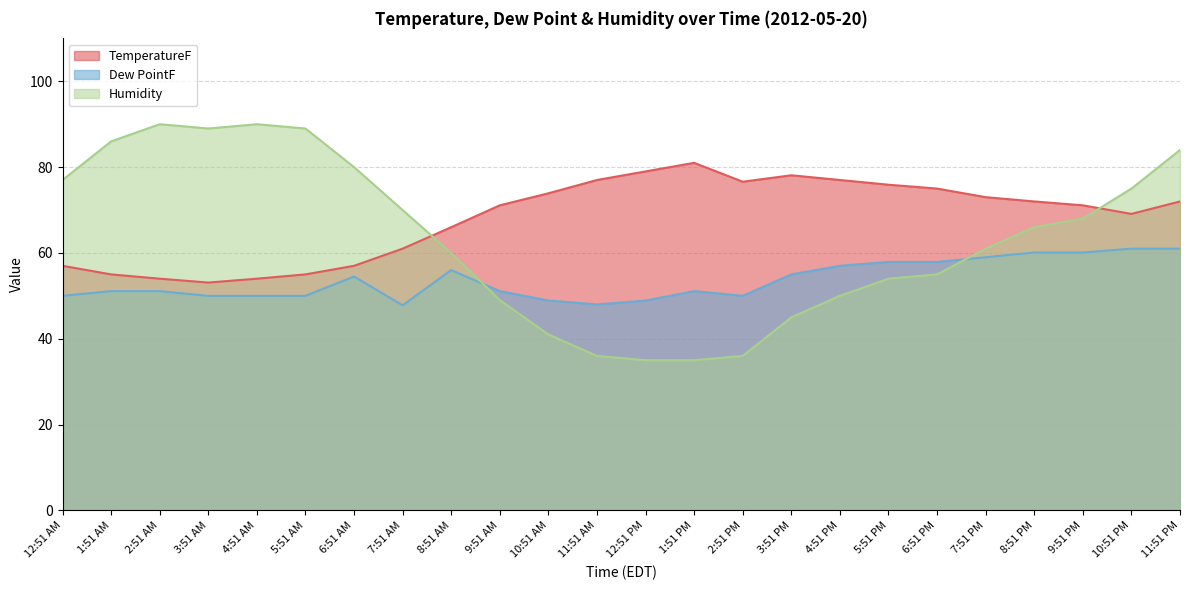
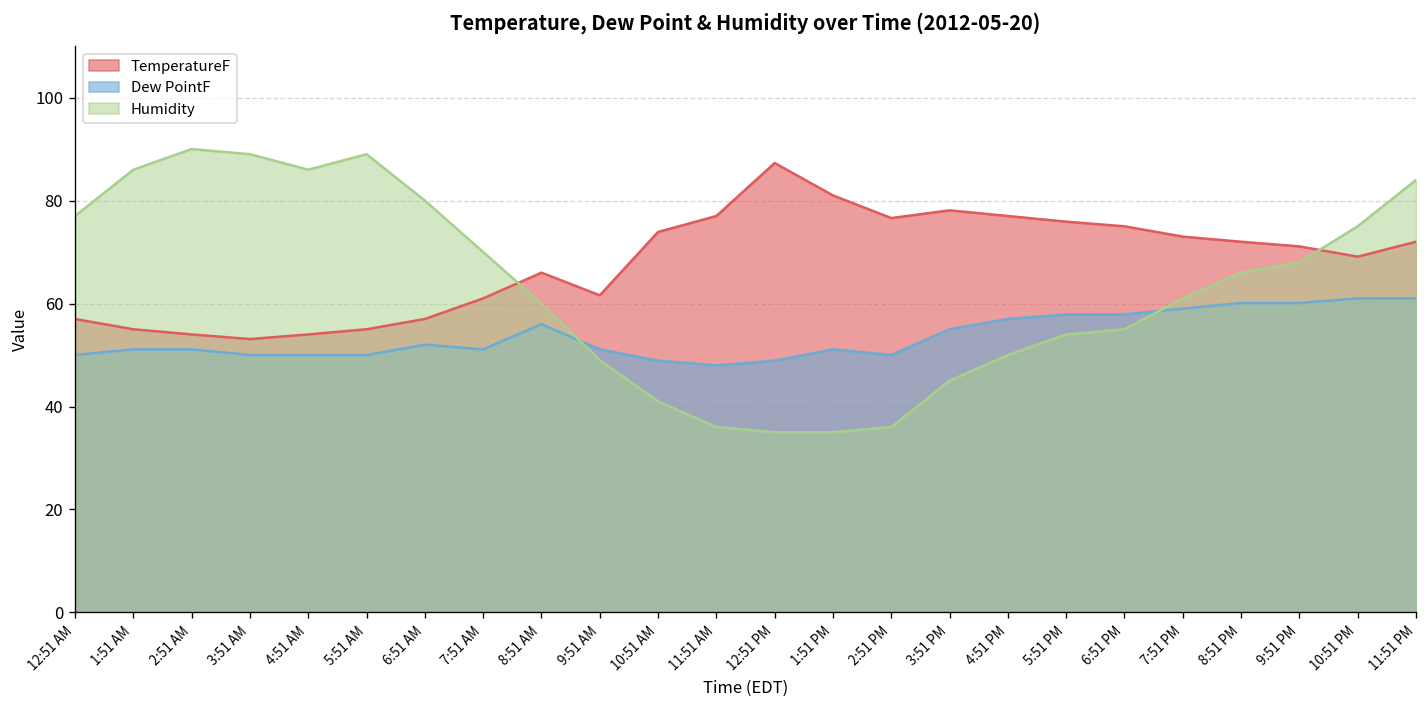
Humidity, 4:51 AM: 90 -> 86
Dew PointF, 6:51 AM: 55 -> 52
Dew PointF, 7:51 AM: 48 -> 51
TemperatureF, 9:51 AM: 71 -> 62
TemperatureF, 12:51 PM: 79 -> 87
